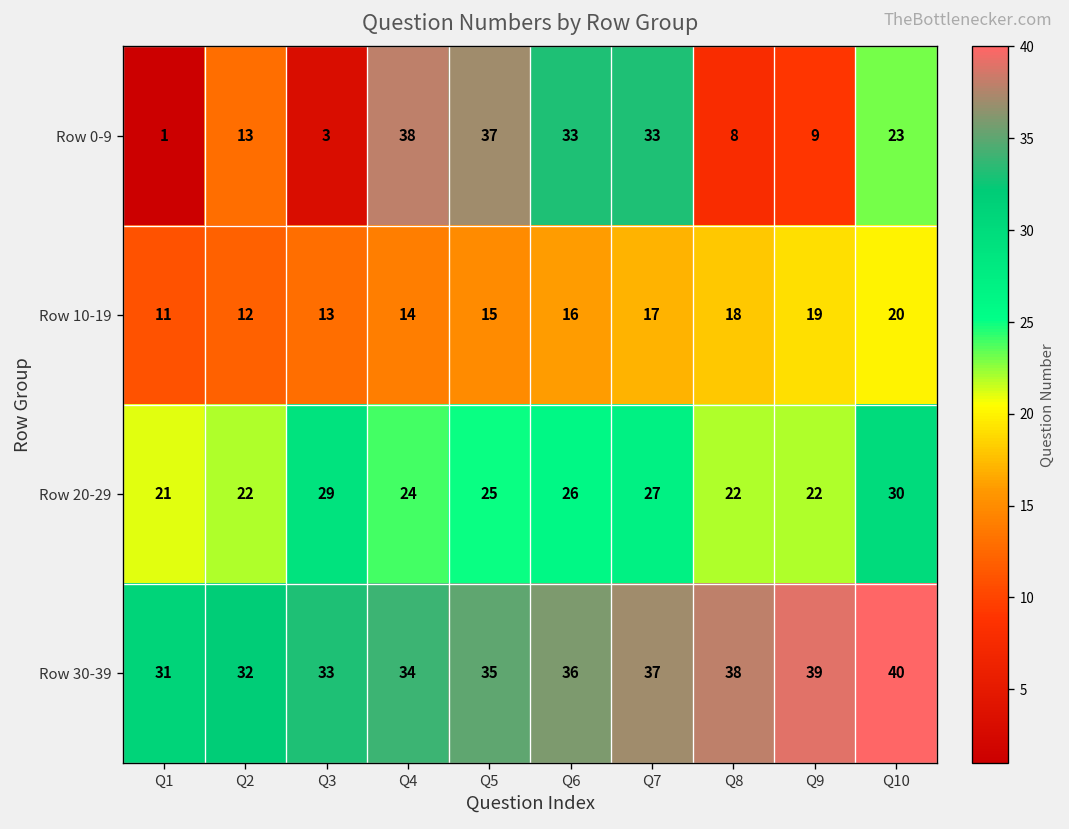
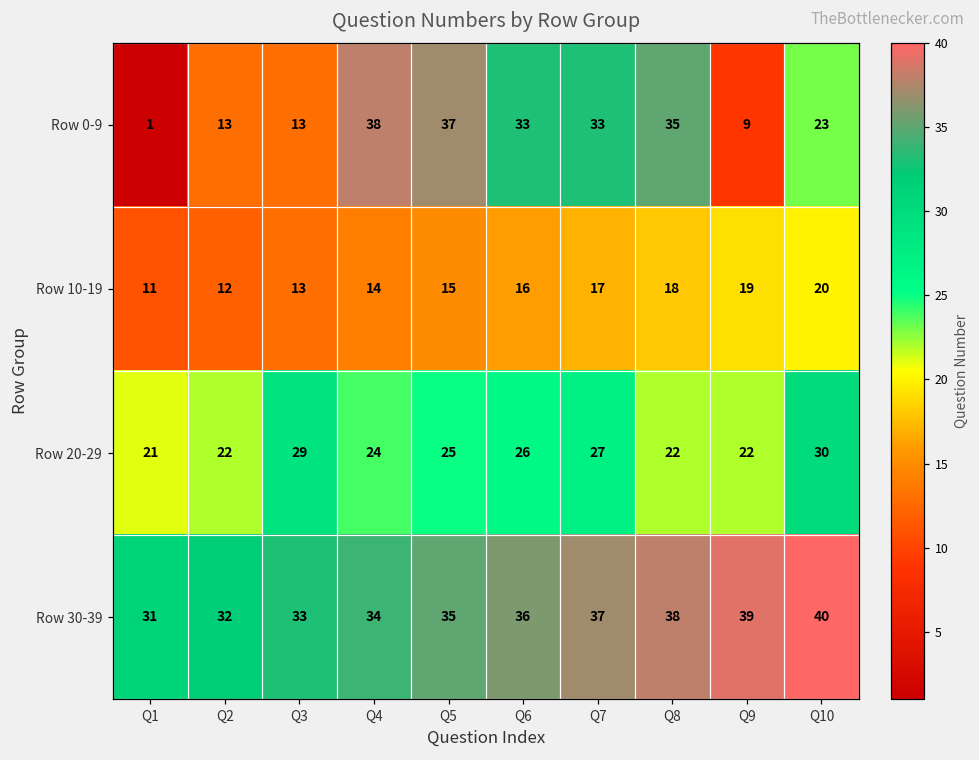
Row 0-9, Q3: 3 -> 13
Row 0-9, Q8: 8 -> 35
